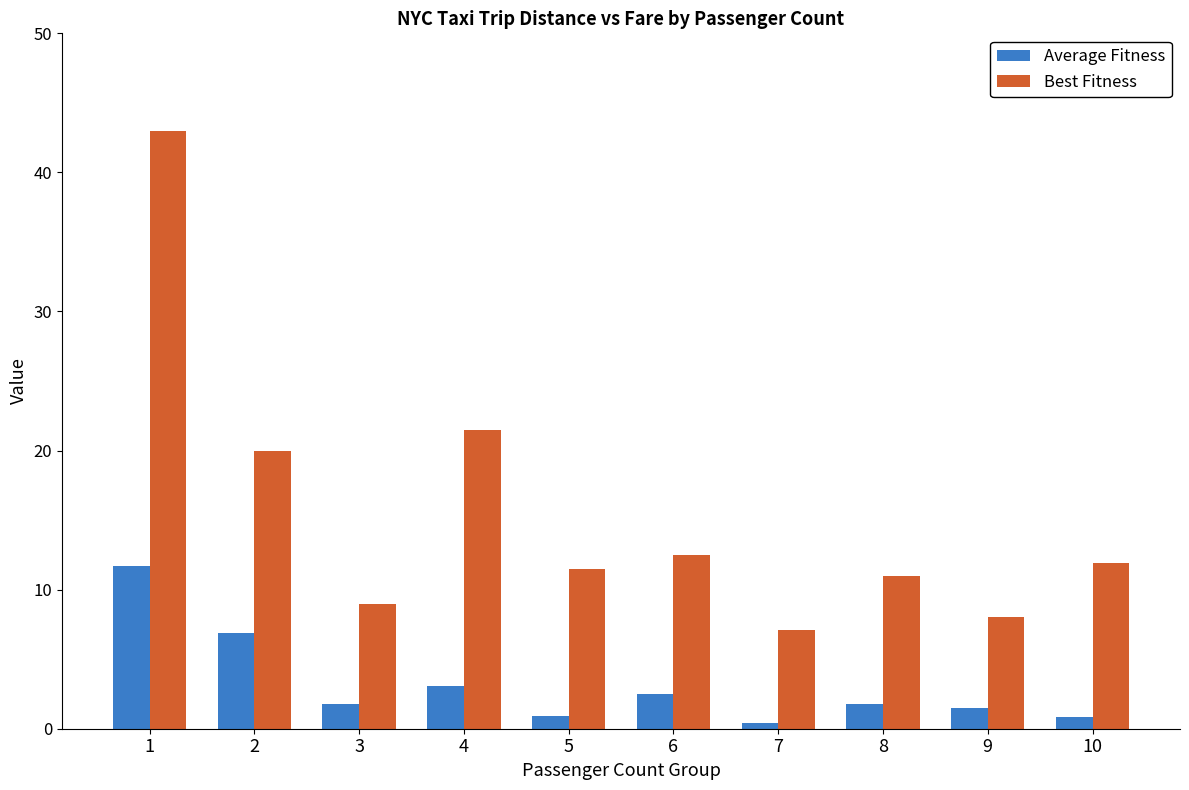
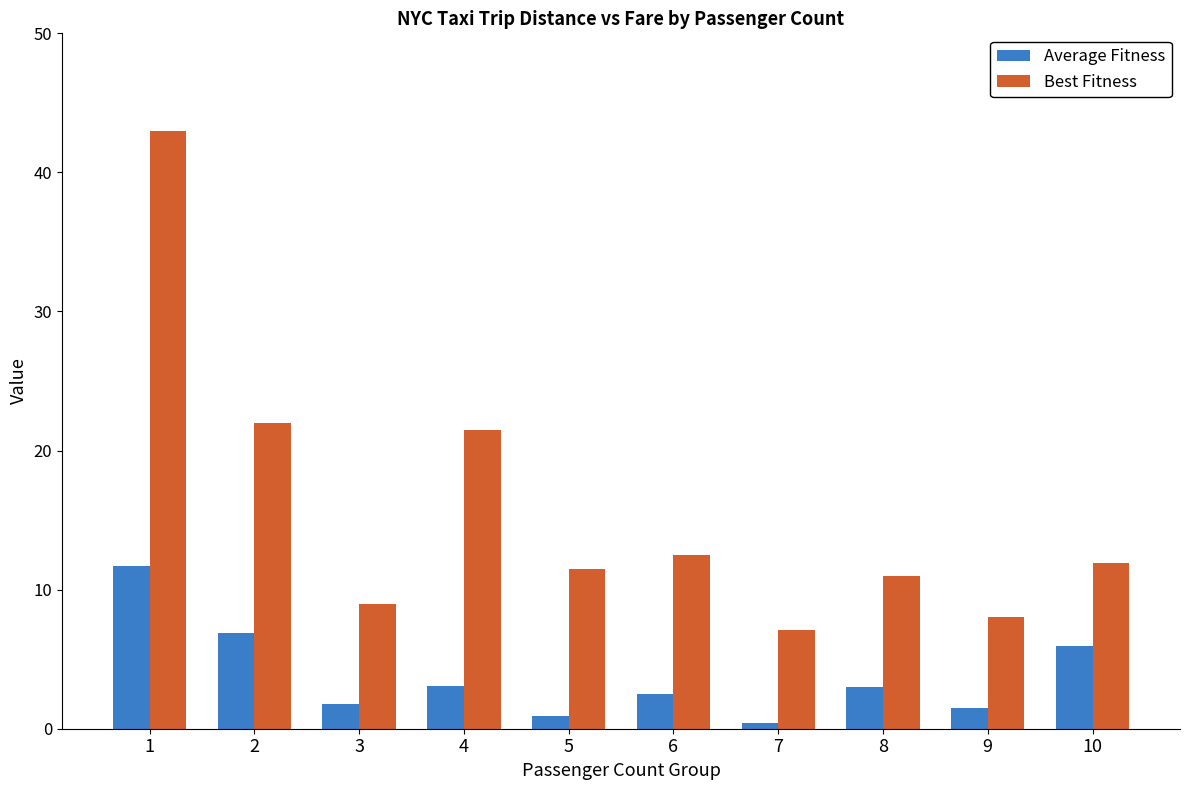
Best Fitness, 2: 20 -> 22
Average Fitness, 8: 1.8 -> 3.0
Average Fitness, 10: 0.9 -> 6.0
